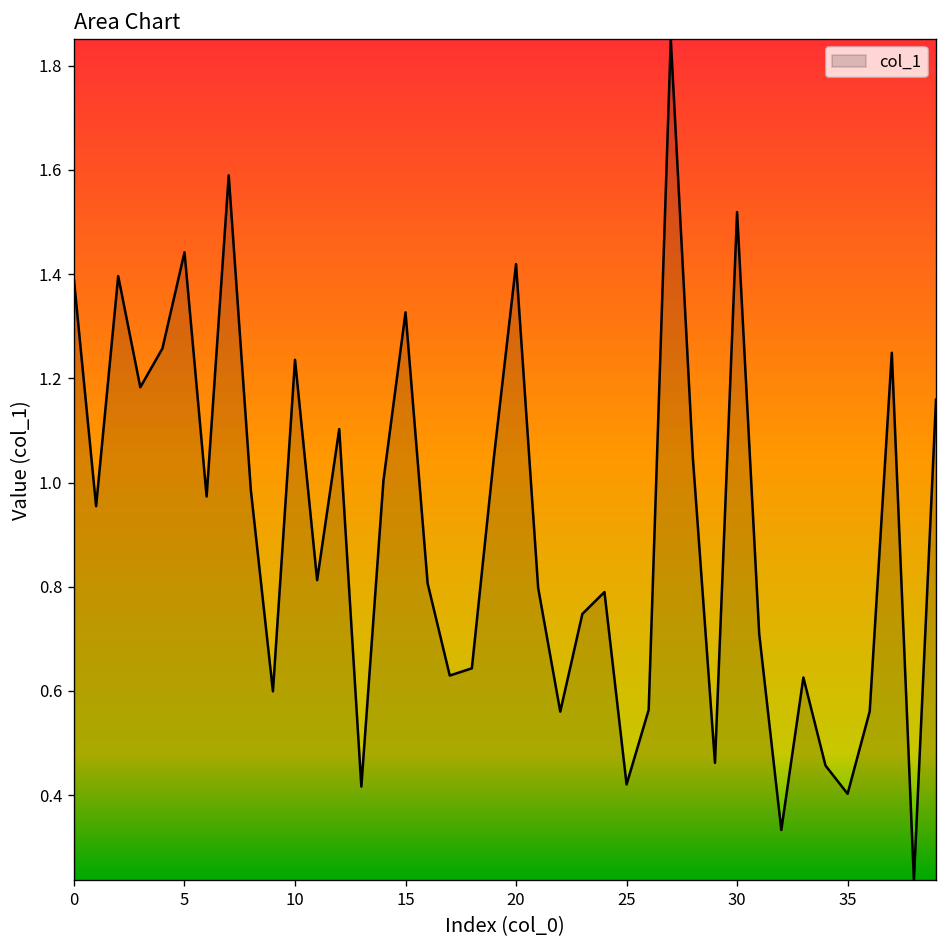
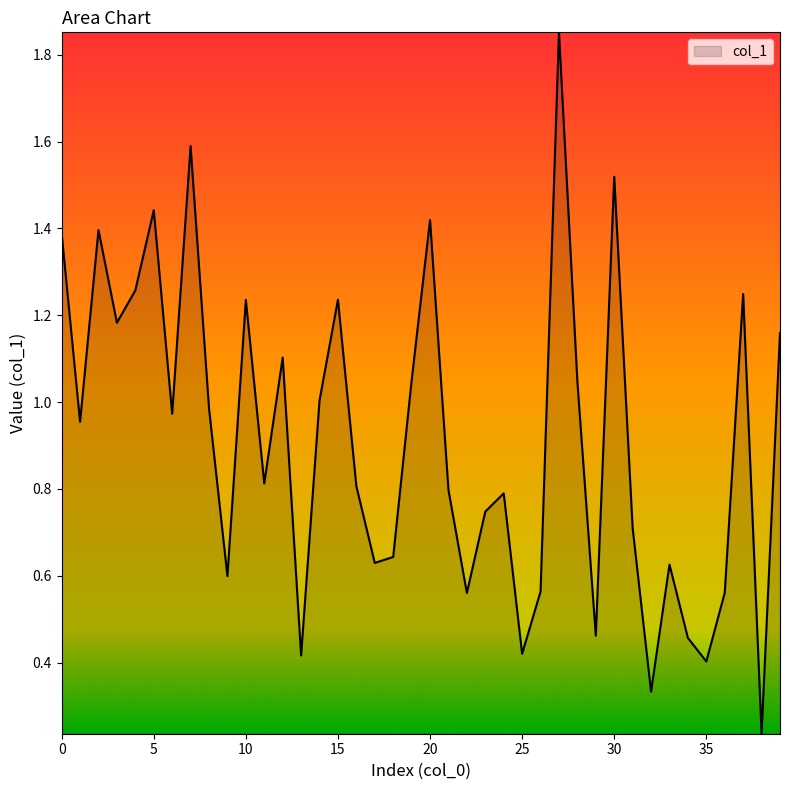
15: 1.33 -> 1.24
